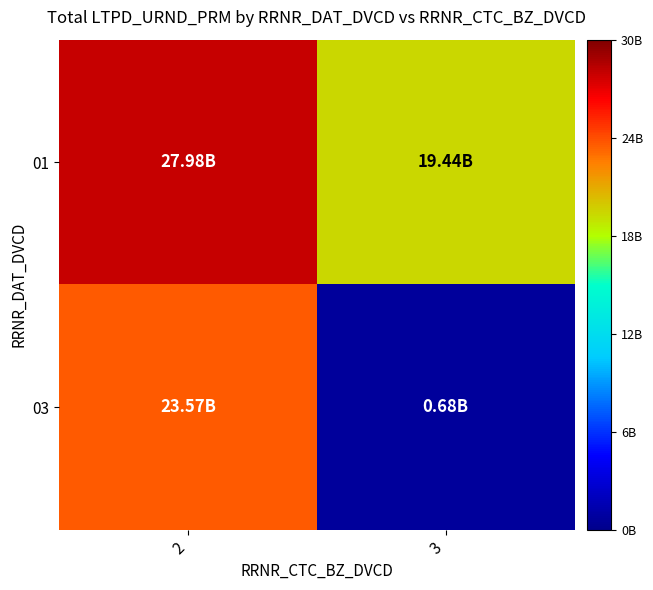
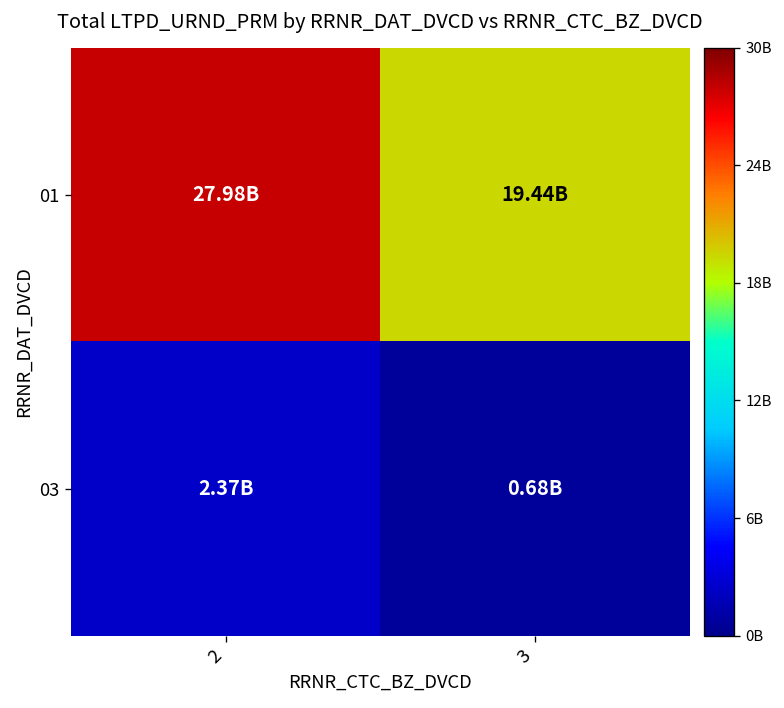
03, 2: 23.57B -> 2.37B
